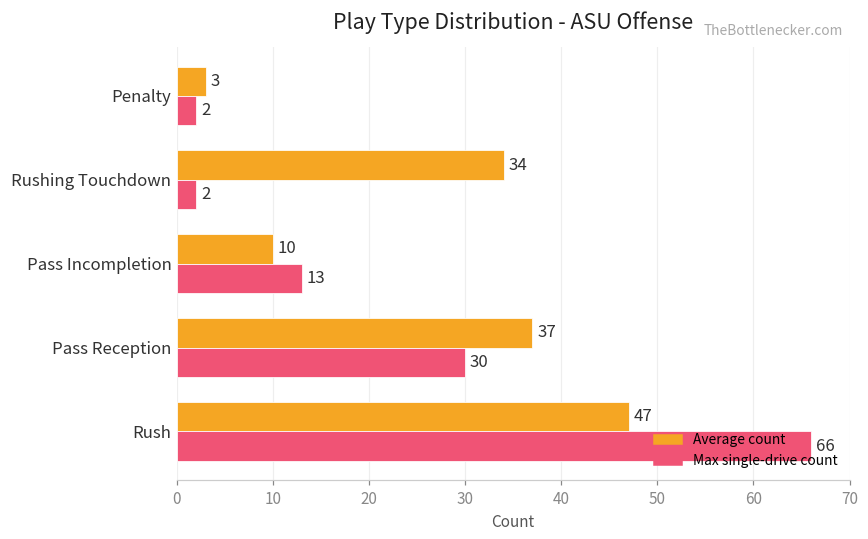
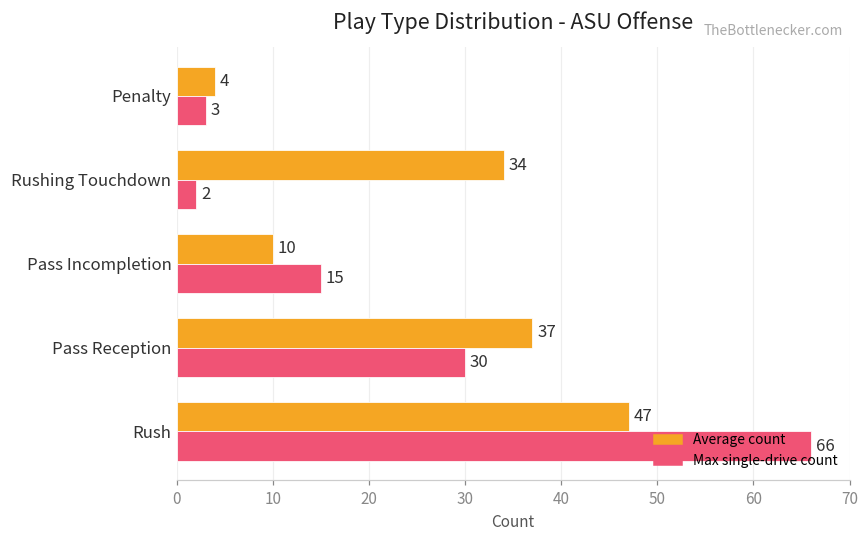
Average count, Penalty: 3 -> 4
Max single-drive count, Penalty: 2 -> 3
Max single-drive count, Pass Incompletion: 13 -> 15
